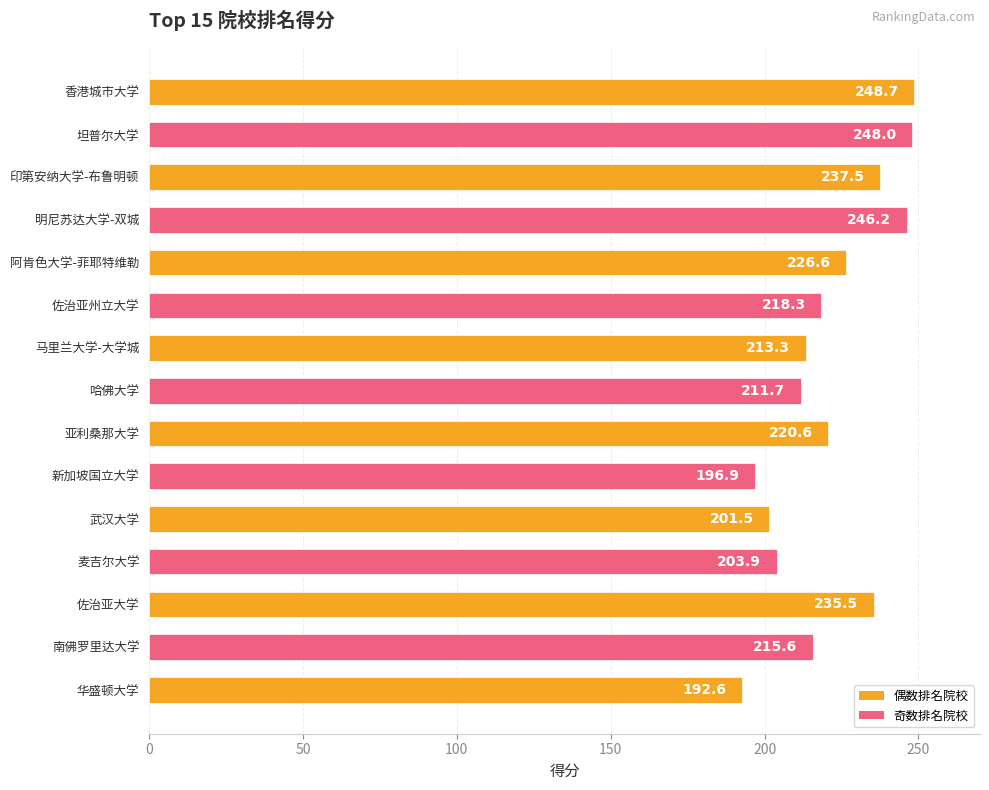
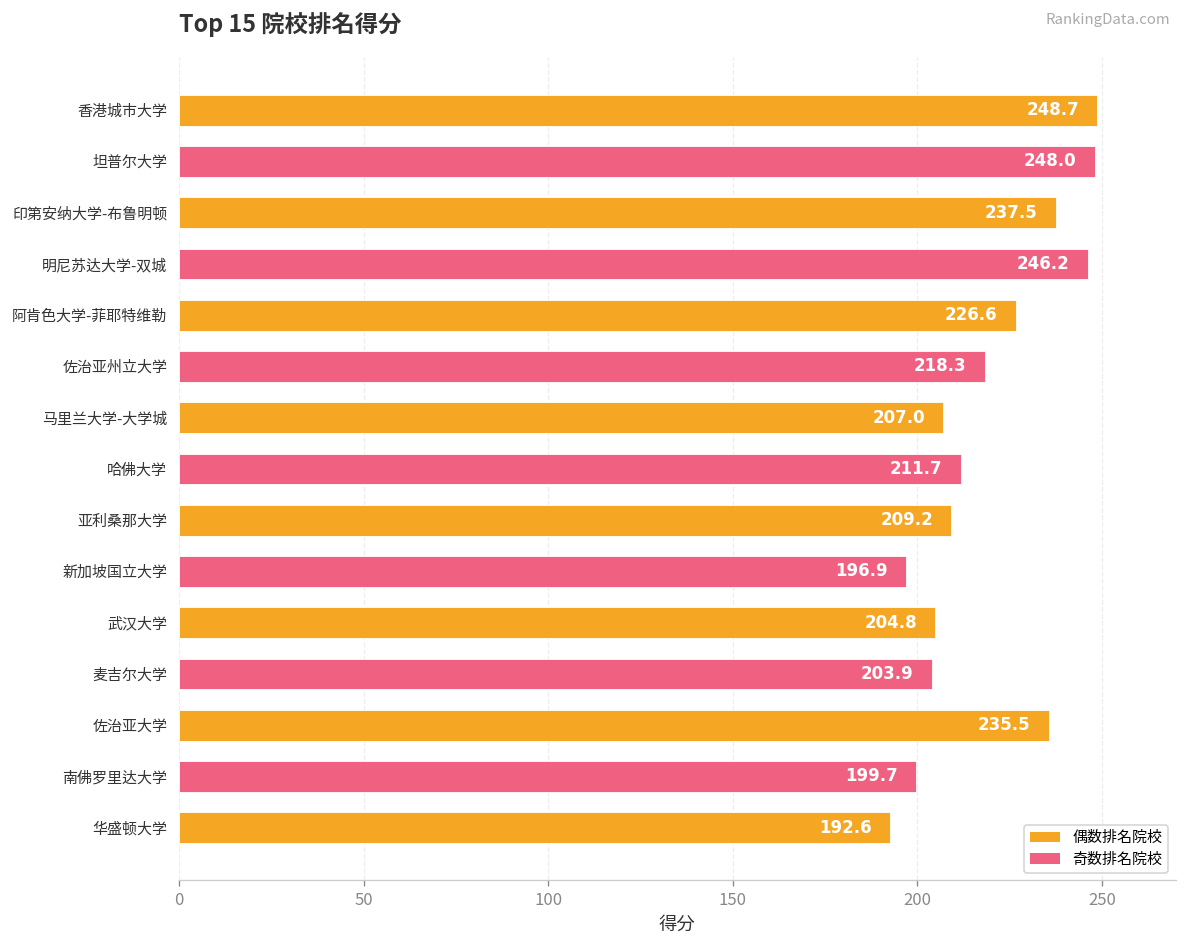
马里兰大学-大学城: 213.3 -> 207.0
亚利桑那大学: 220.6 -> 209.2
武汉大学: 201.5 -> 204.8
南佛罗里达大学: 215.6 -> 199.7
